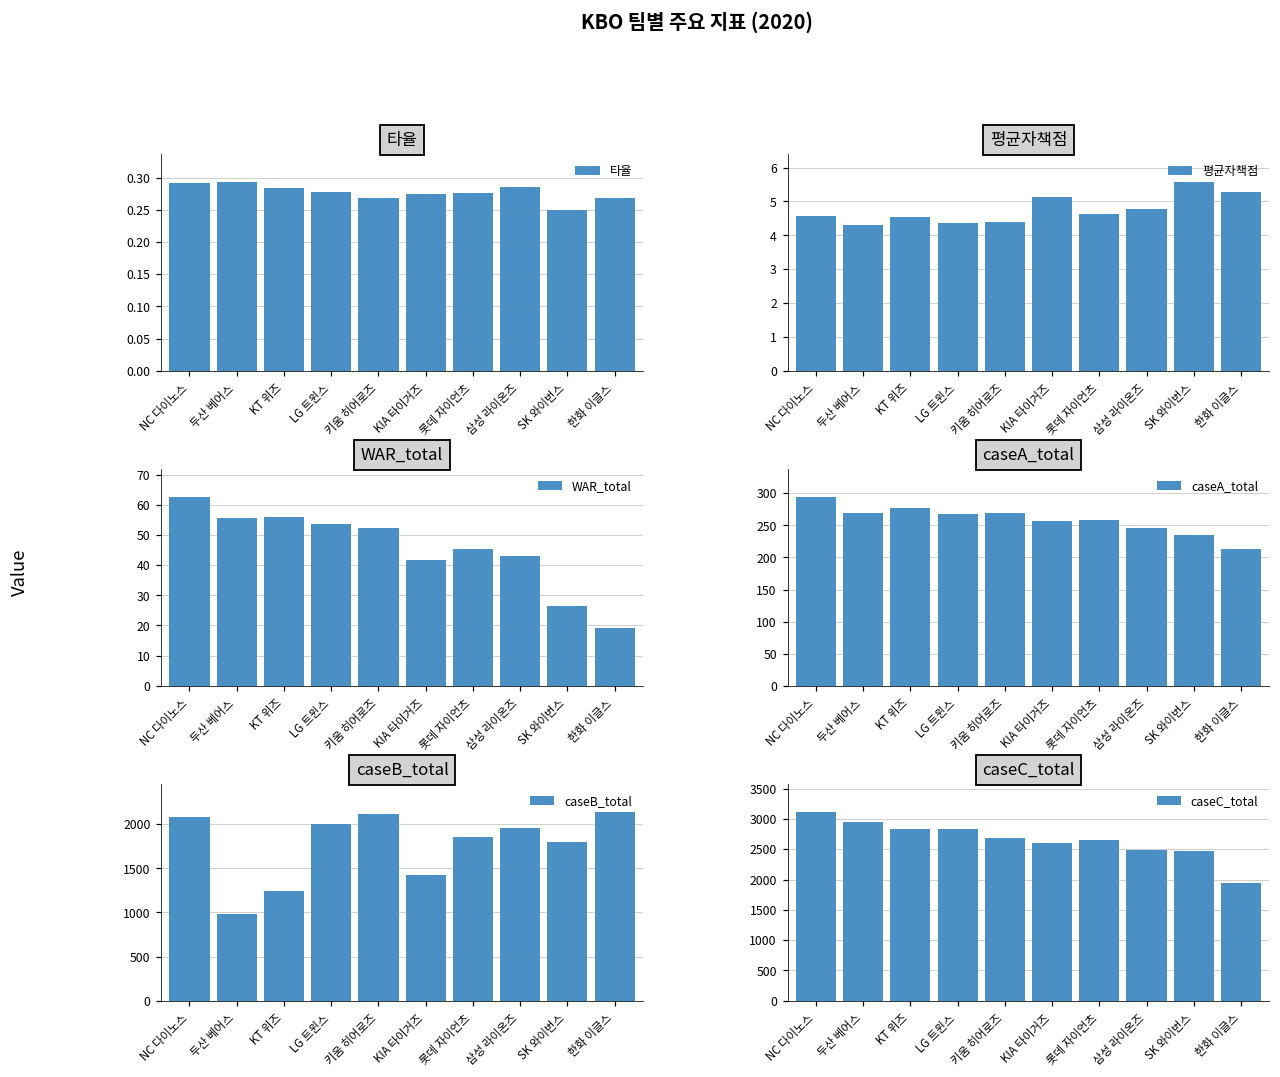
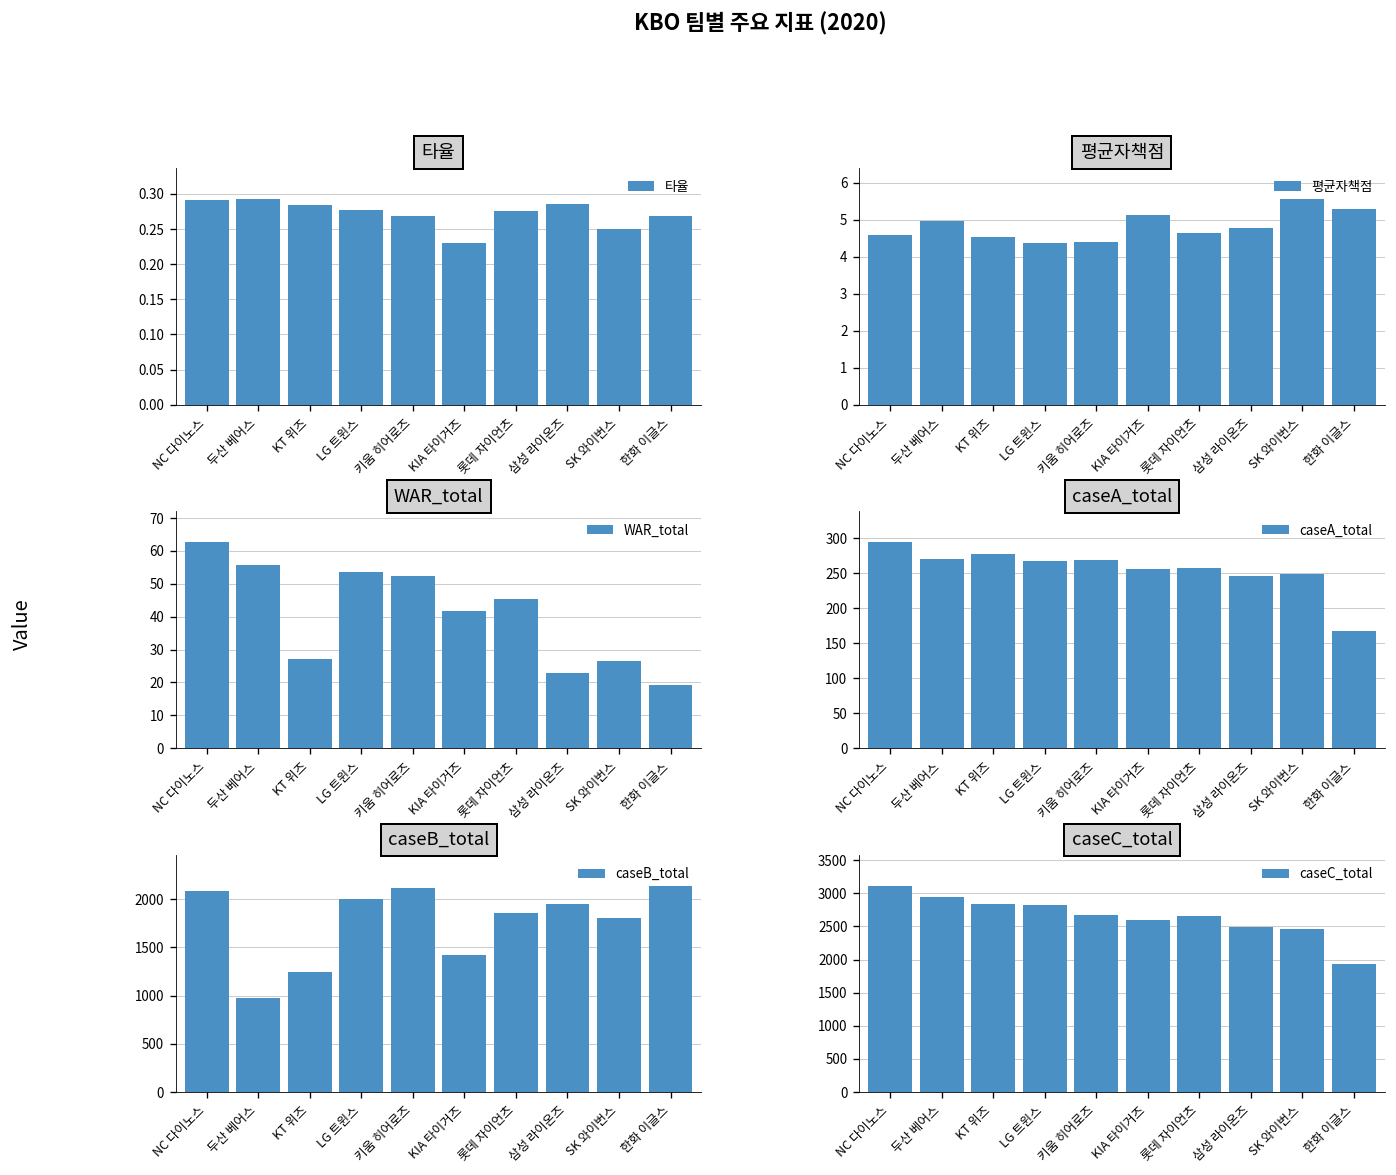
타율, KIA 타이거즈: 0.27 -> 0.23
평균자책점, 두산 베어스: 4.3 -> 5.0
WAR_total, KT 위즈: 56 -> 27
WAR_total, 삼성 라이온즈: 43 -> 23
caseA_total, SK 와이번스: 230 -> 250
caseA_total, 한화 이글스: 210 -> 170
